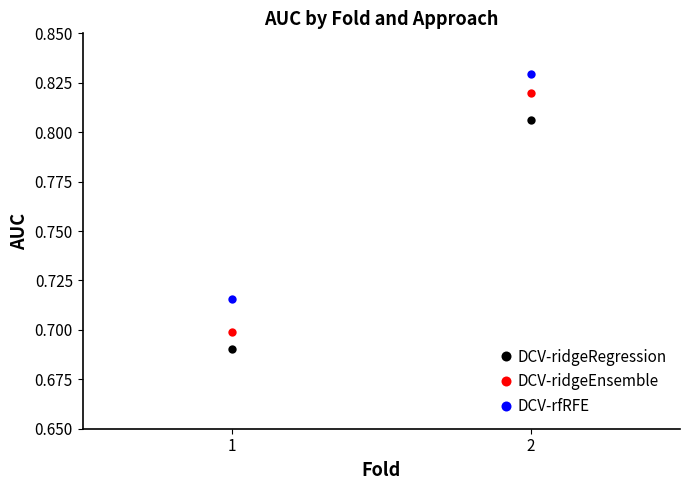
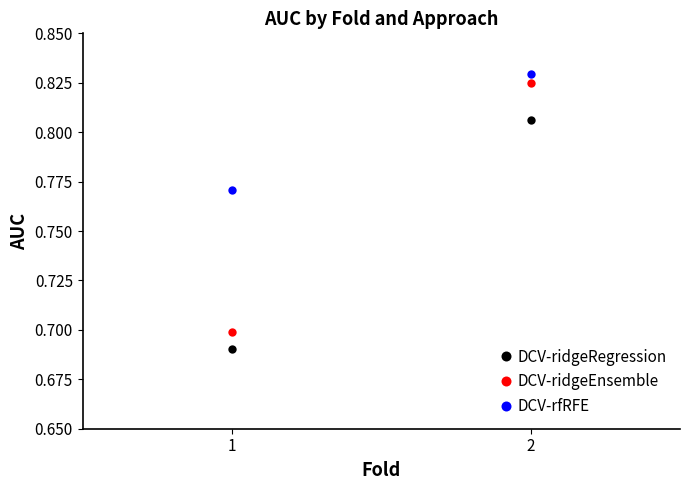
DCV-rfRFE, 1: 0.716 -> 0.771
DCV-ridgeEnsemble, 2: 0.820 -> 0.825
